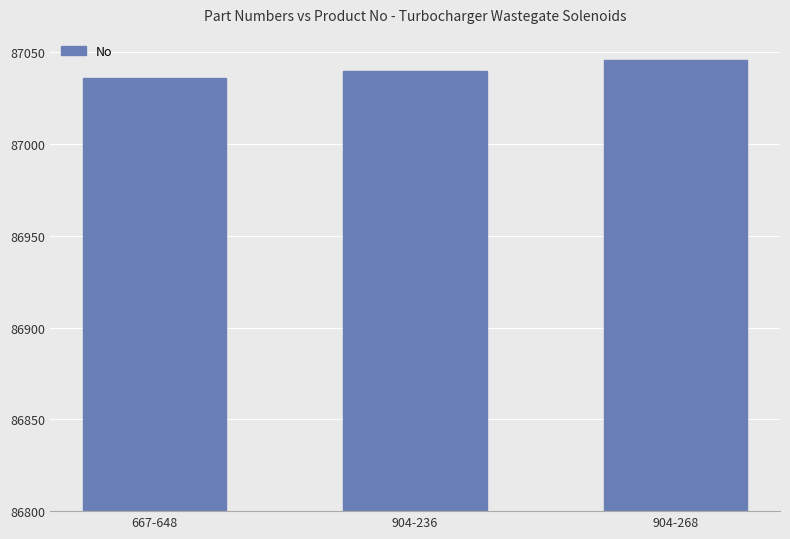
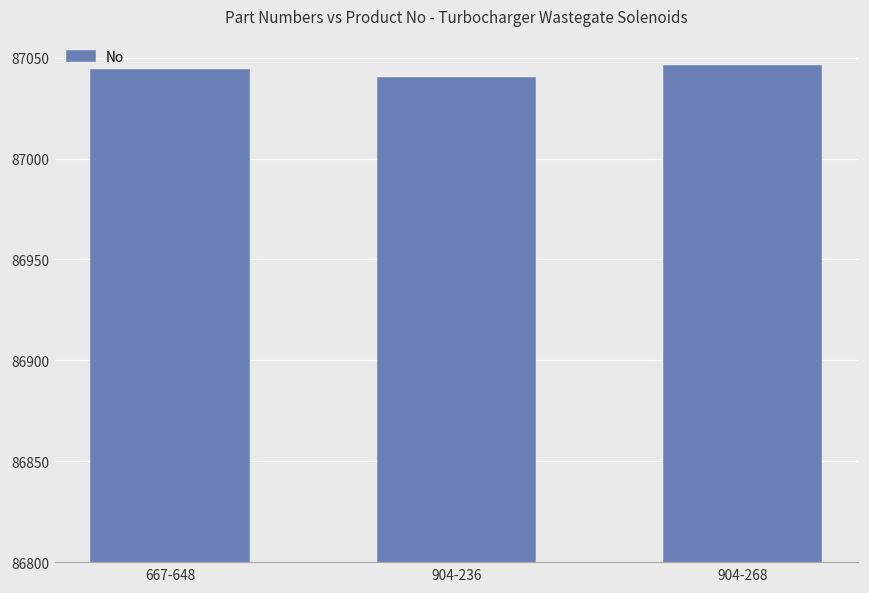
667-648: 87036 -> 87044
